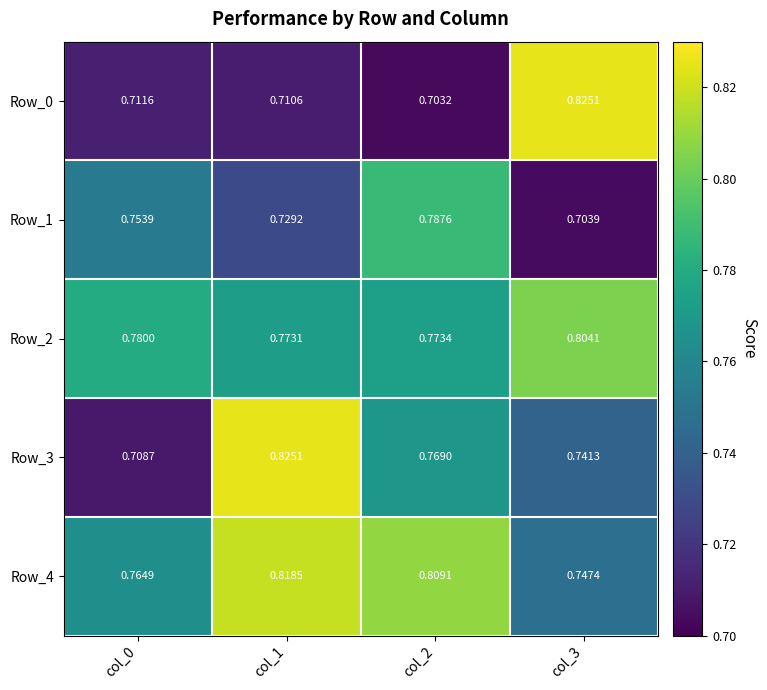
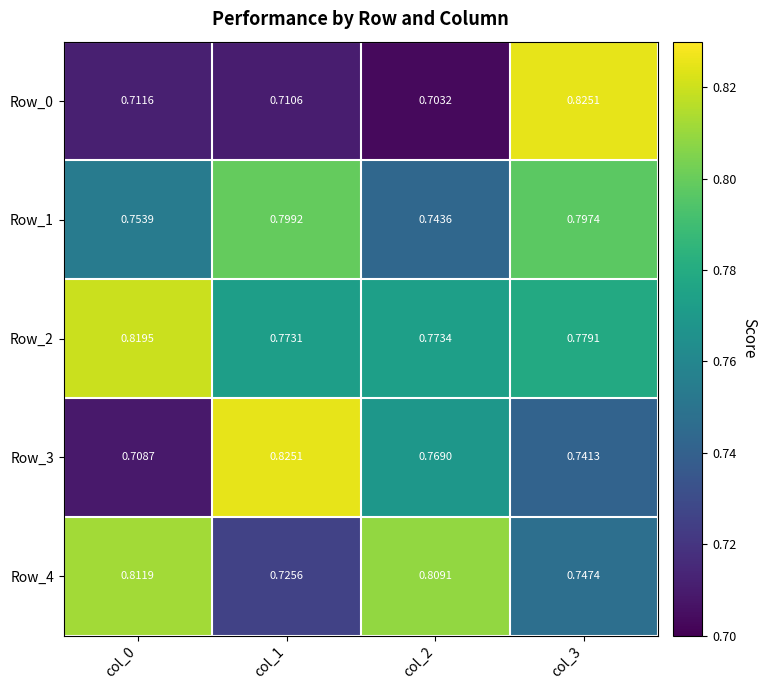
Row_1, col_1: 0.7292 -> 0.7992
Row_1, col_2: 0.7876 -> 0.7436
Row_1, col_3: 0.7039 -> 0.7974
Row_2, col_0: 0.7800 -> 0.8195
Row_2, col_3: 0.8041 -> 0.7791
Row_4, col_0: 0.7649 -> 0.8119
Row_4, col_1: 0.8185 -> 0.7256
